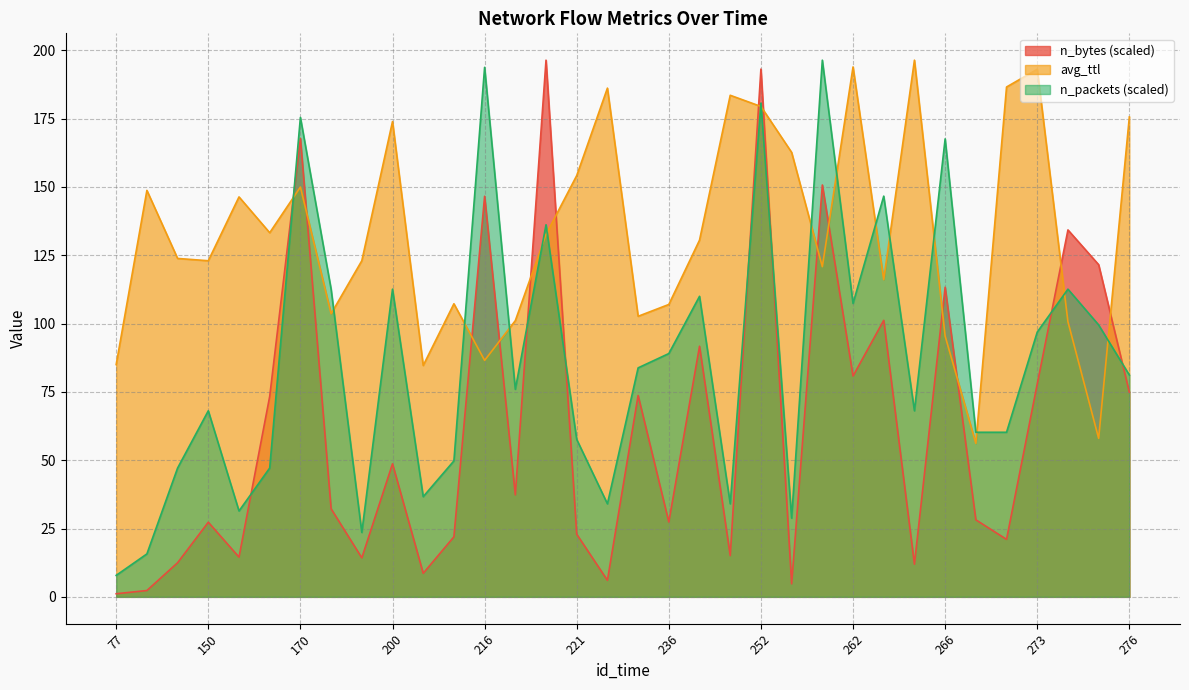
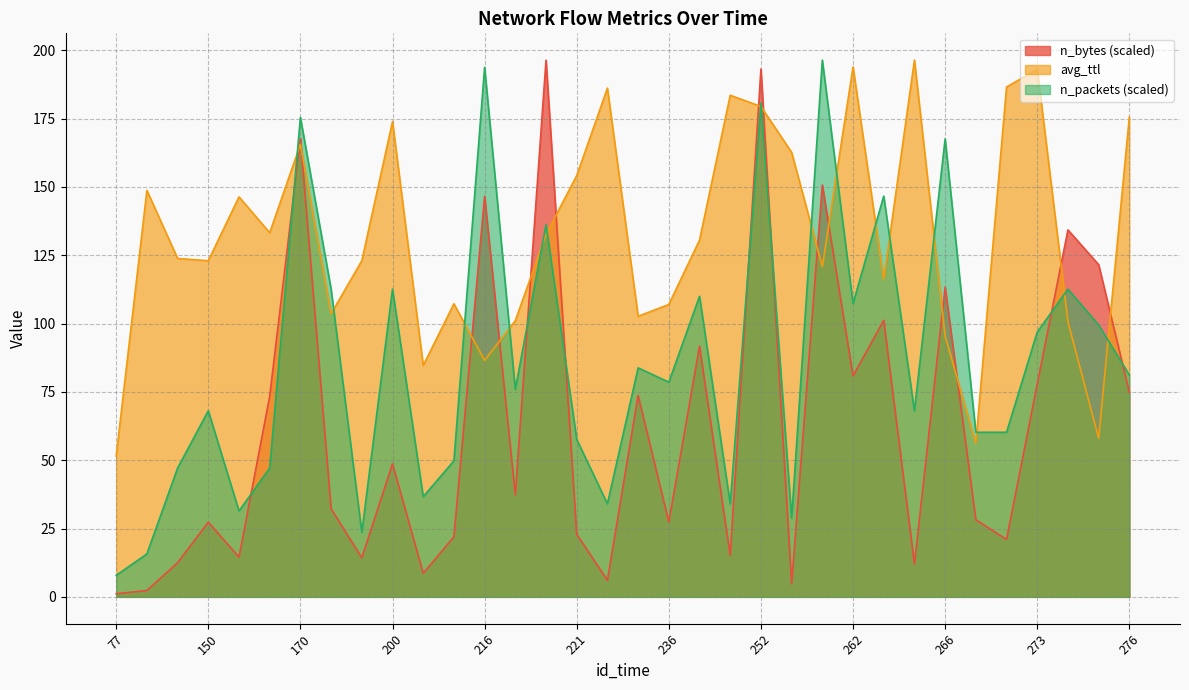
avg_ttl, 77: 85 -> 52
avg_ttl, 170: 150 -> 166
n_packets (scaled), 236: 89 -> 79
